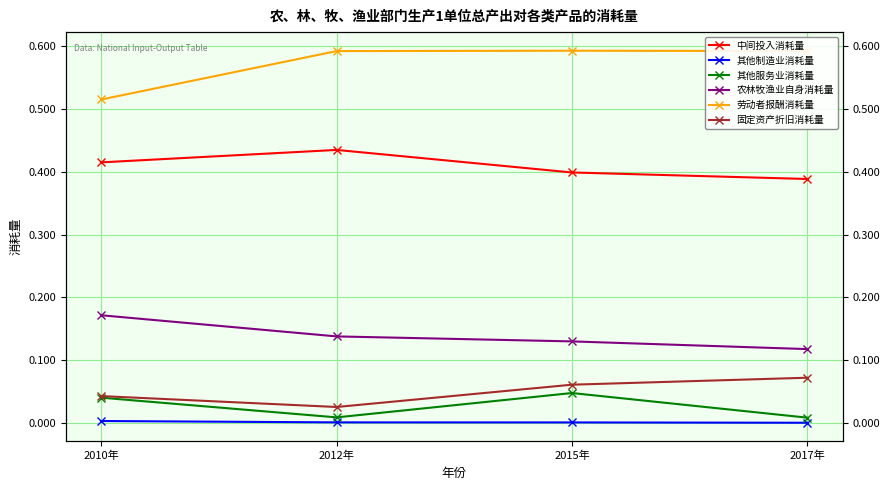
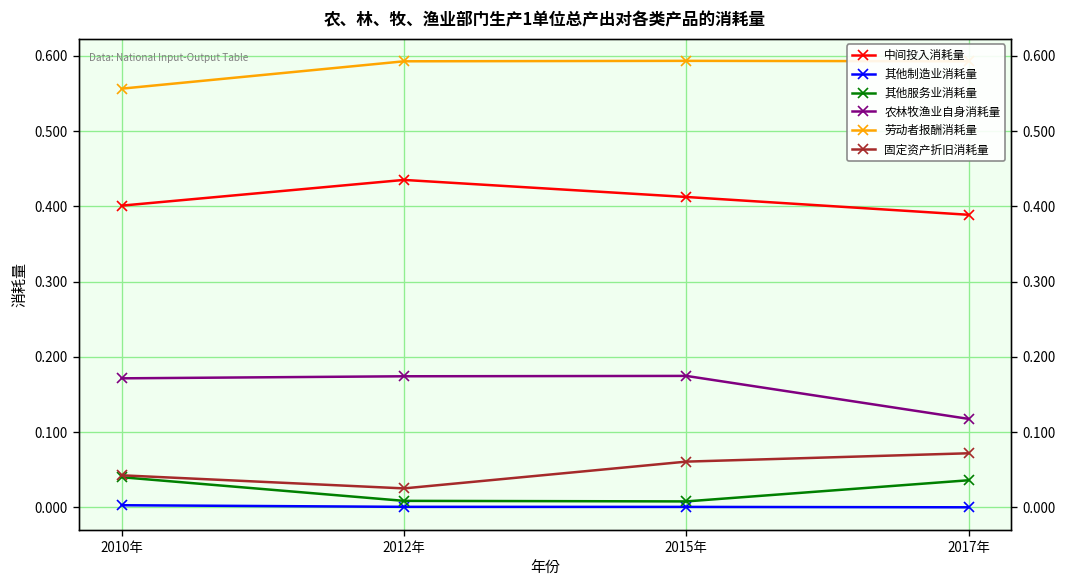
中间投入消耗量, 2010年: 0.42 -> 0.40
劳动者报酬消耗量, 2010年: 0.52 -> 0.56
农林牧渔业自身消耗量, 2012年: 0.14 -> 0.17
中间投入消耗量, 2015年: 0.40 -> 0.41
其他服务业消耗量, 2015年: 0.05 -> 0.01
农林牧渔业自身消耗量, 2015年: 0.13 -> 0.17
其他服务业消耗量, 2017年: 0.01 -> 0.04
